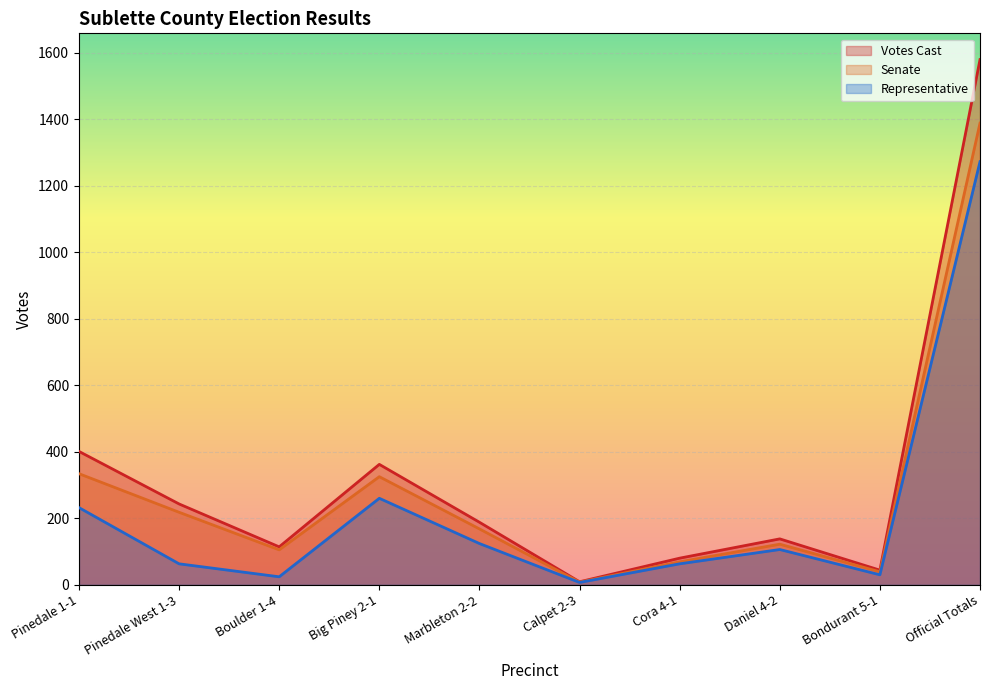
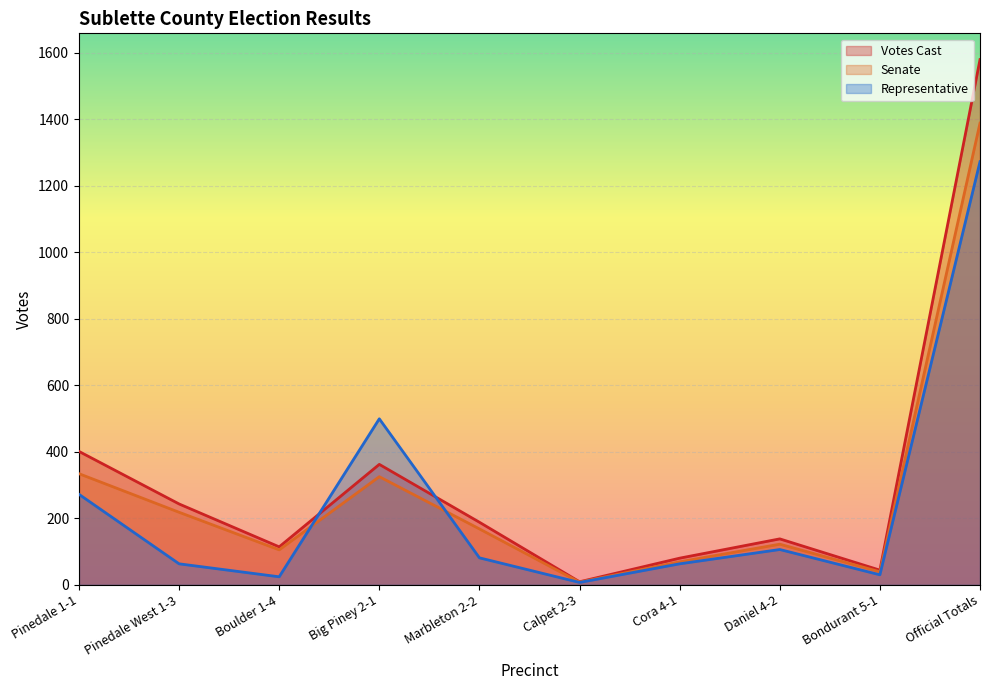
Representative, Pinedale 1-1: 230 -> 270
Representative, Big Piney 2-1: 260 -> 500
Representative, Marbleton 2-2: 120 -> 80
